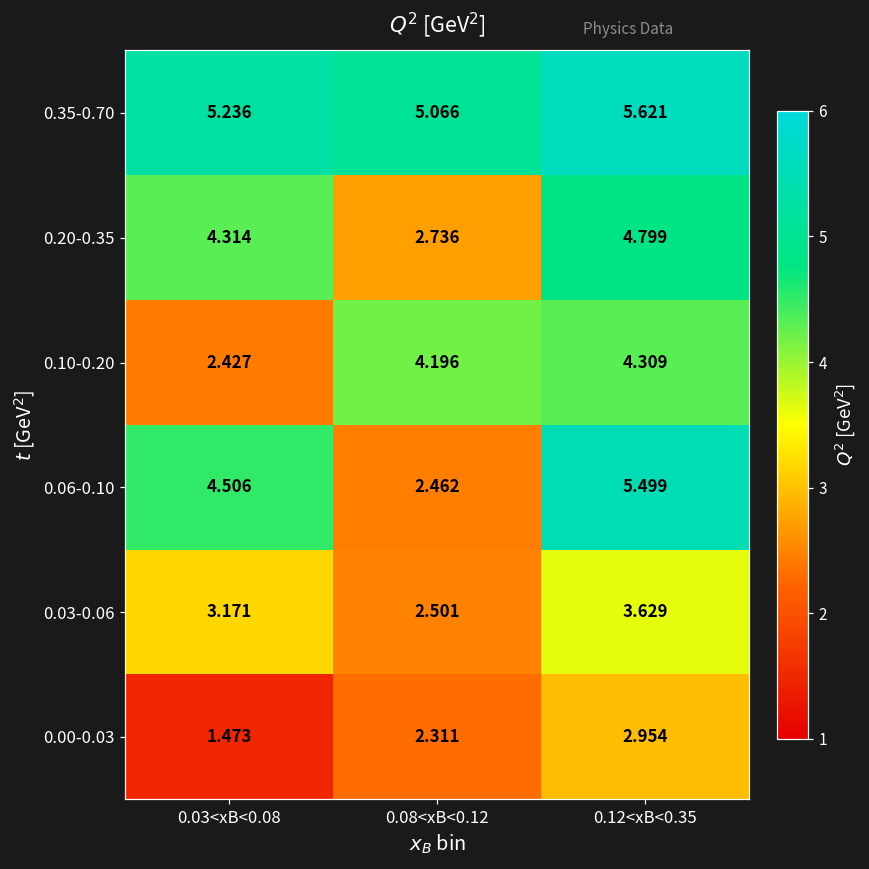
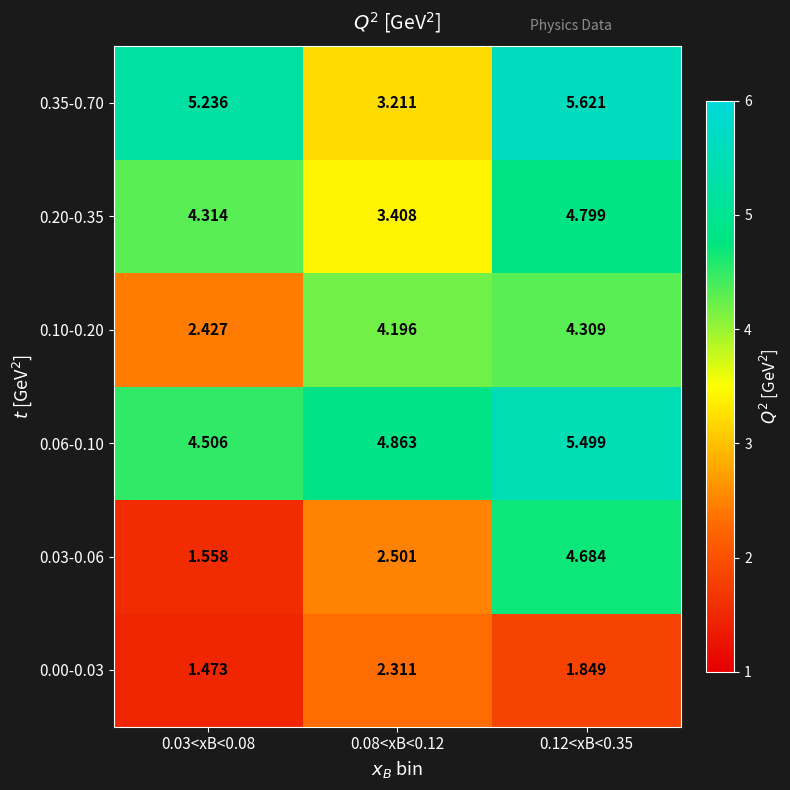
0.35-0.70, 0.08<xB<0.12: 5.066 -> 3.211
0.20-0.35, 0.08<xB<0.12: 2.736 -> 3.408
0.06-0.10, 0.08<xB<0.12: 2.462 -> 4.863
0.03-0.06, 0.03<xB<0.08: 3.171 -> 1.558
0.03-0.06, 0.12<xB<0.35: 3.629 -> 4.684
0.00-0.03, 0.12<xB<0.35: 2.954 -> 1.849
